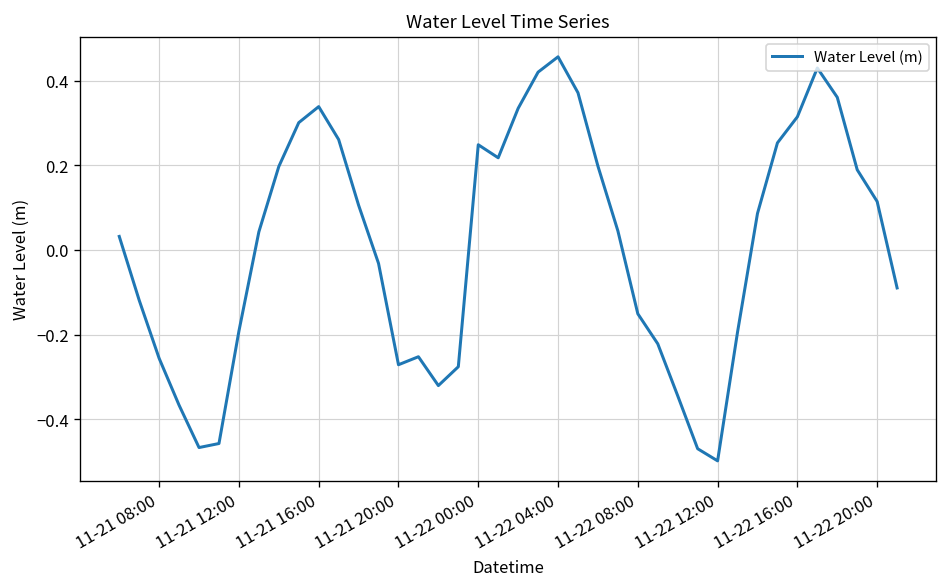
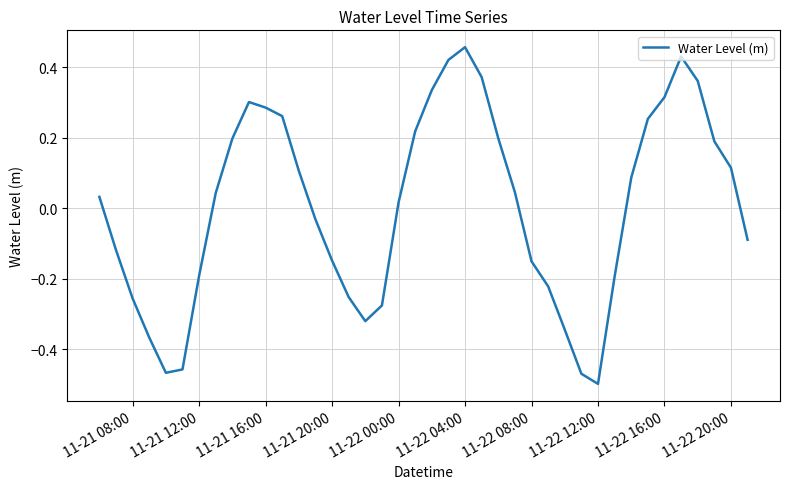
11-21 16:00: 0.34 -> 0.29
11-21 20:00: -0.27 -> -0.15
11-22 00:00: 0.25 -> 0.02
